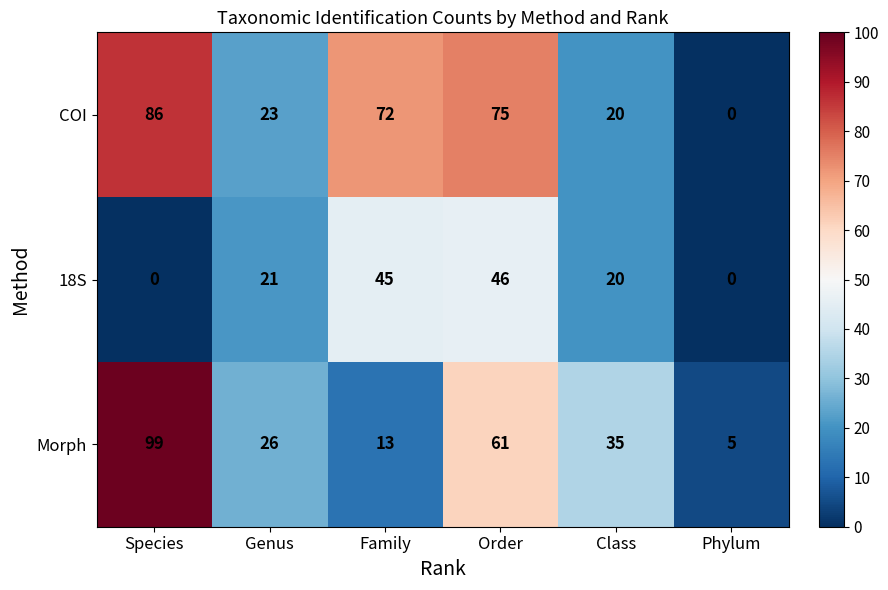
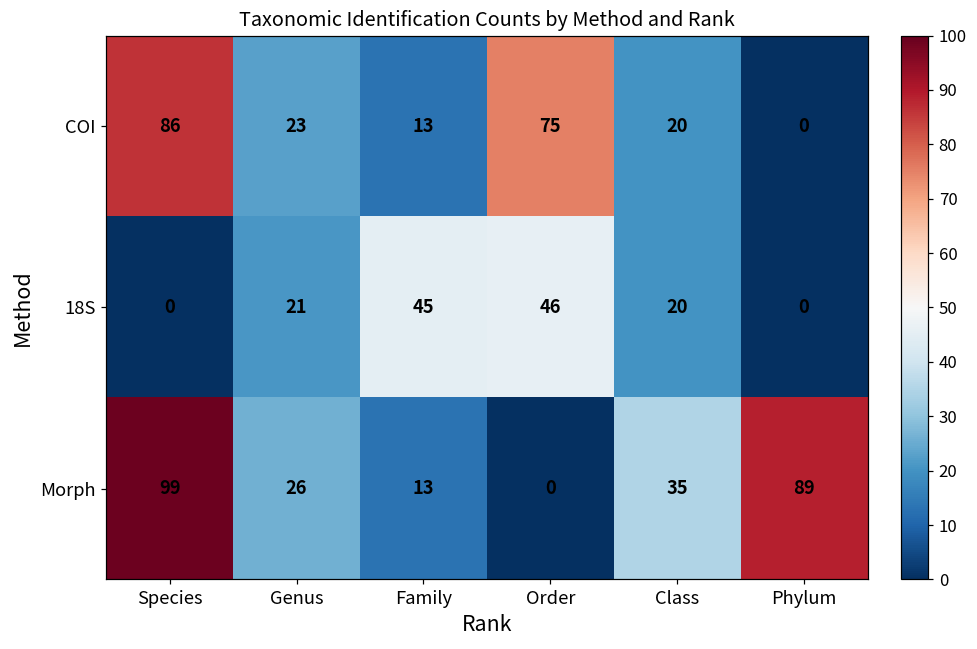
COI, Family: 72 -> 13
Morph, Order: 61 -> 0
Morph, Phylum: 5 -> 89
